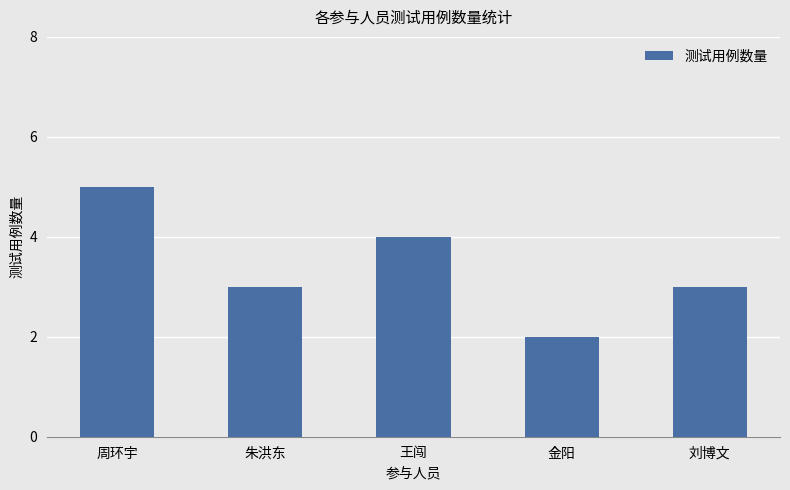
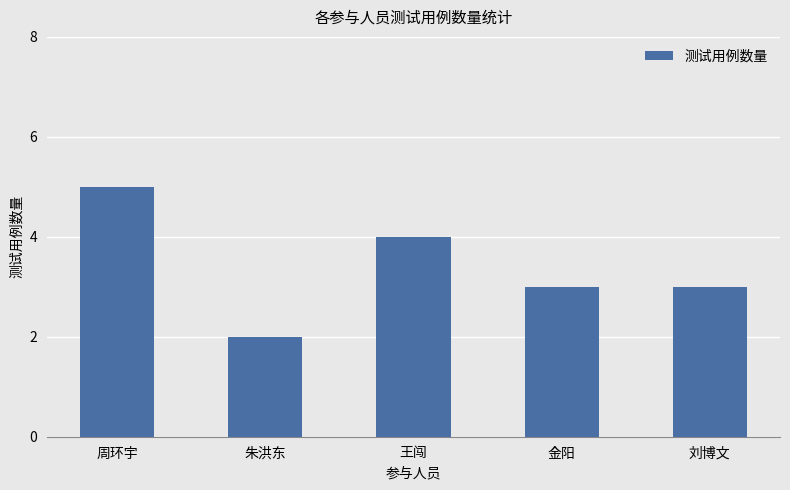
朱洪东: 3 -> 2
金阳: 2 -> 3
